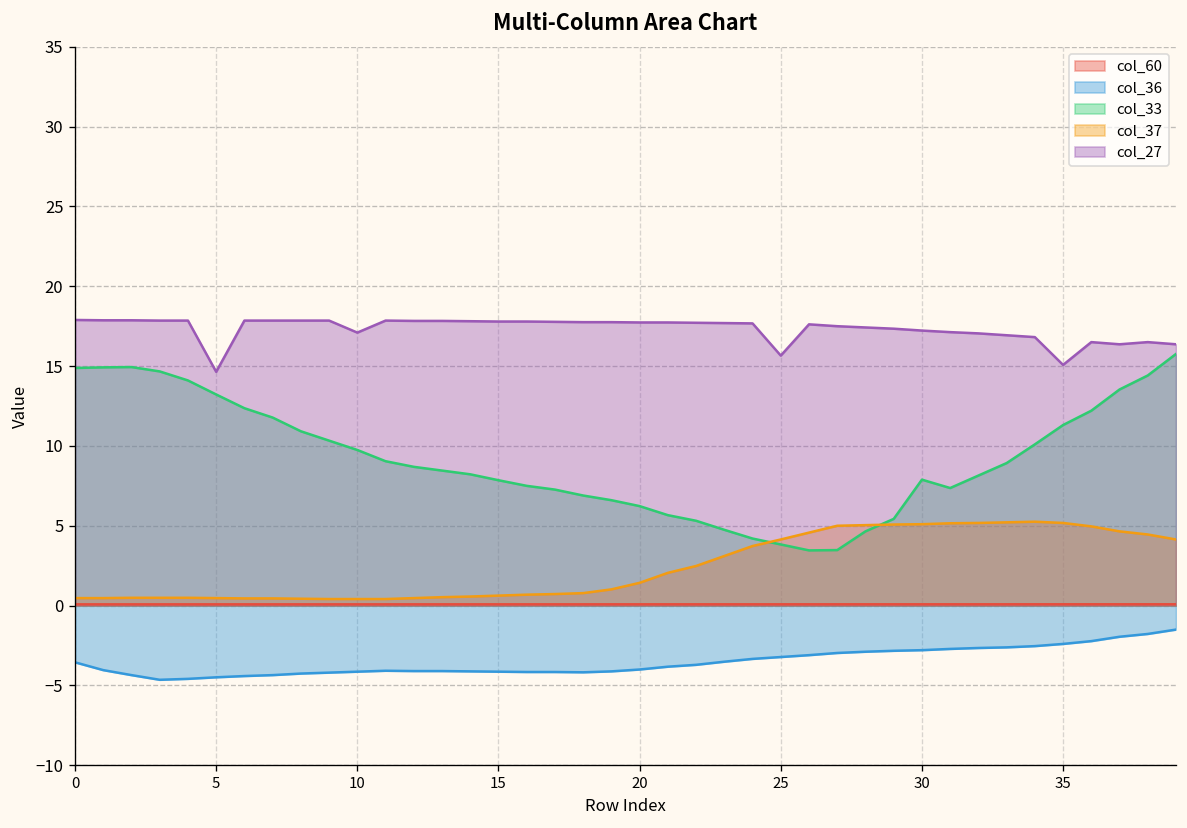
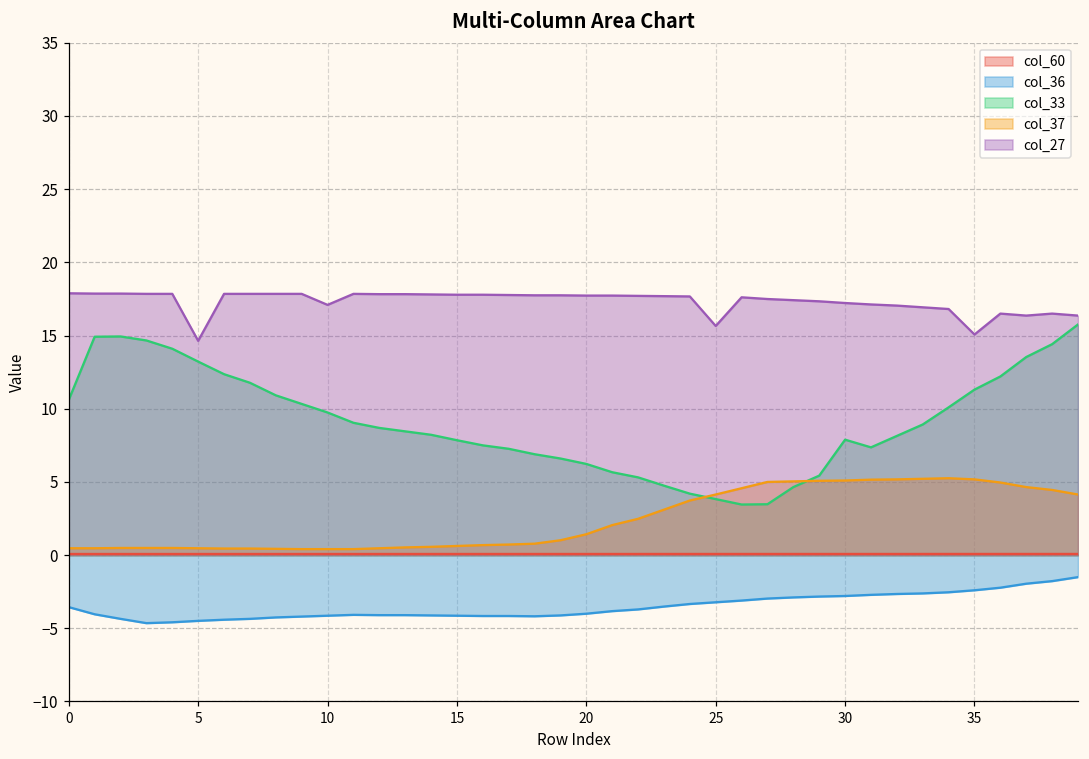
col_33, 0: 14.9 -> 10.6
